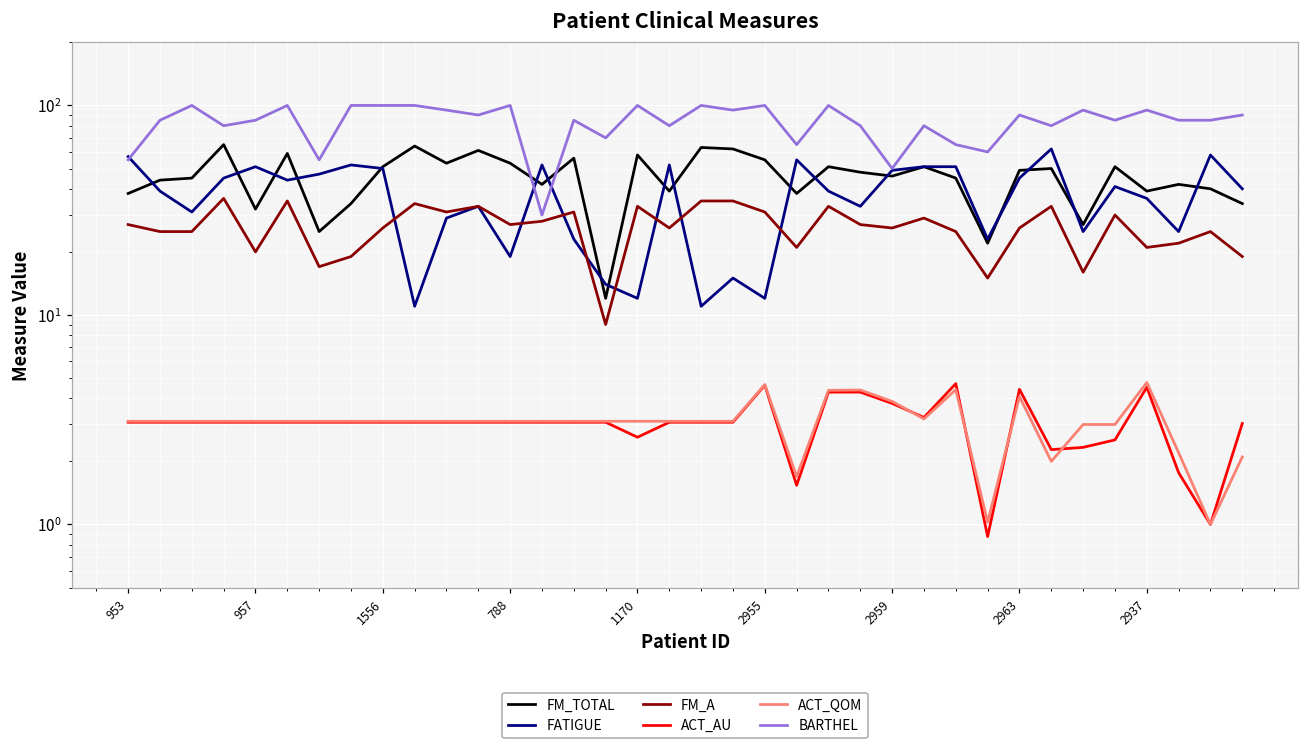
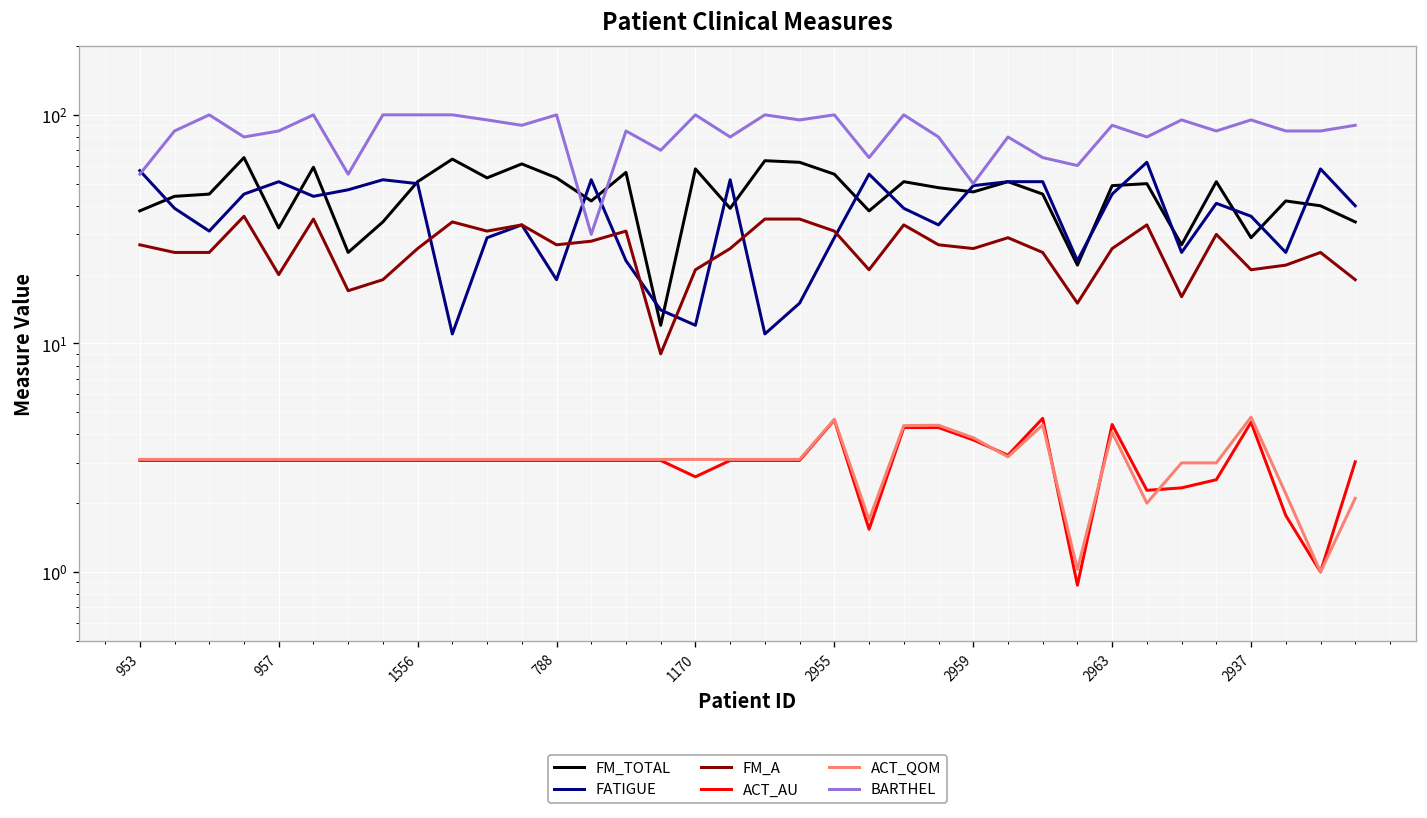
FM_A, 1170: 33 -> 21
FATIGUE, 2955: 12 -> 29
FM_TOTAL, 2937: 39 -> 29
